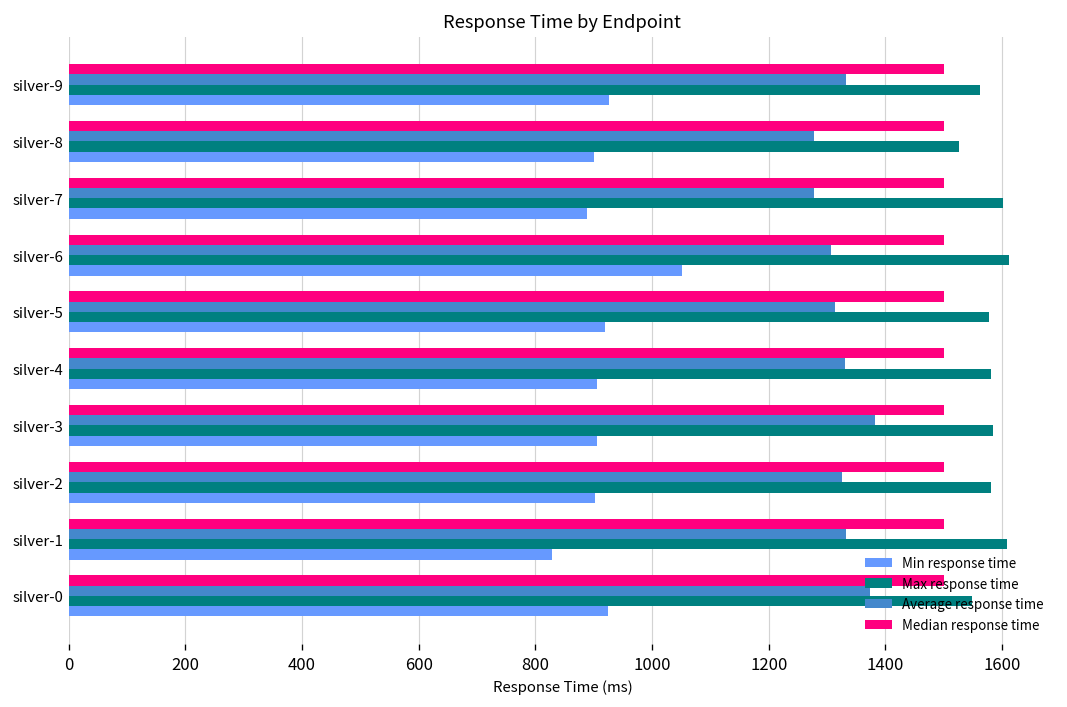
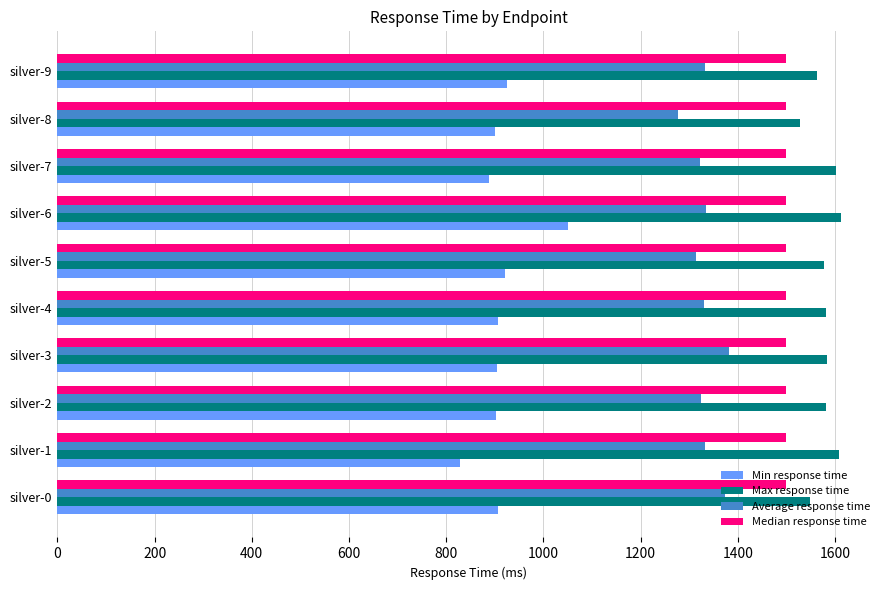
Average response time, silver-7: 1280 -> 1320
Average response time, silver-6: 1310 -> 1340
Min response time, silver-0: 920 -> 910
